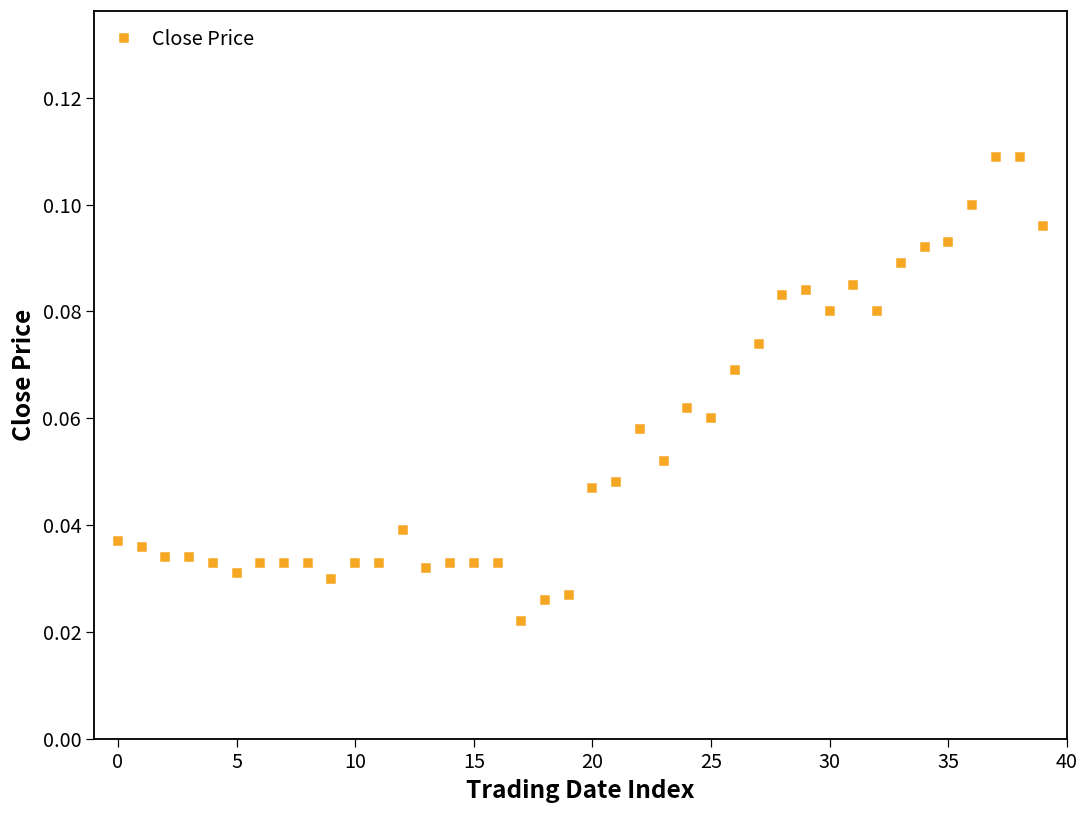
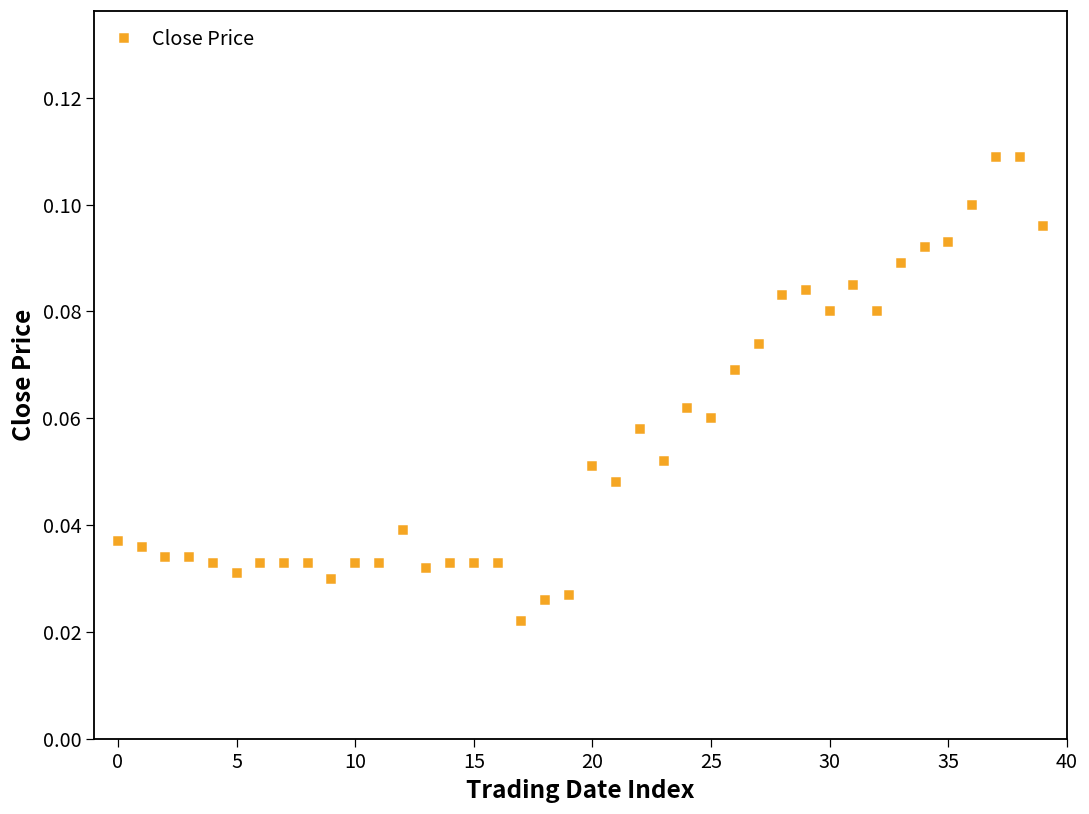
20: 0.047 -> 0.051
